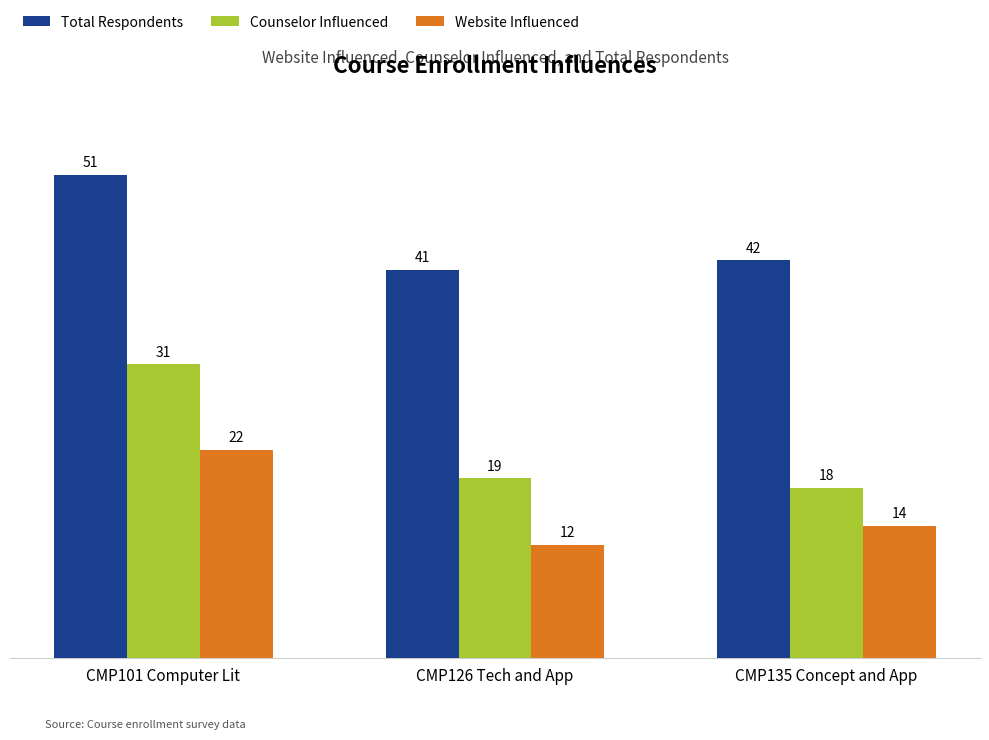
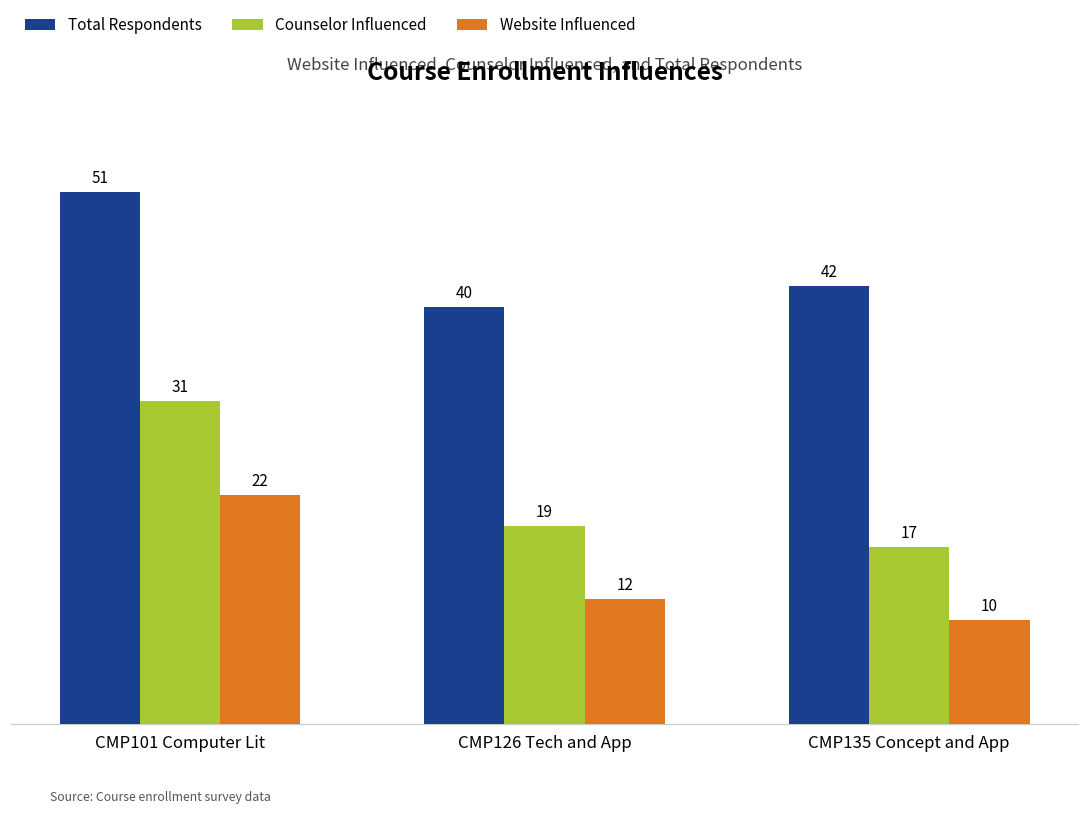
Total Respondents, CMP126 Tech and App: 41 -> 40
Counselor Influenced, CMP135 Concept and App: 18 -> 17
Website Influenced, CMP135 Concept and App: 14 -> 10
